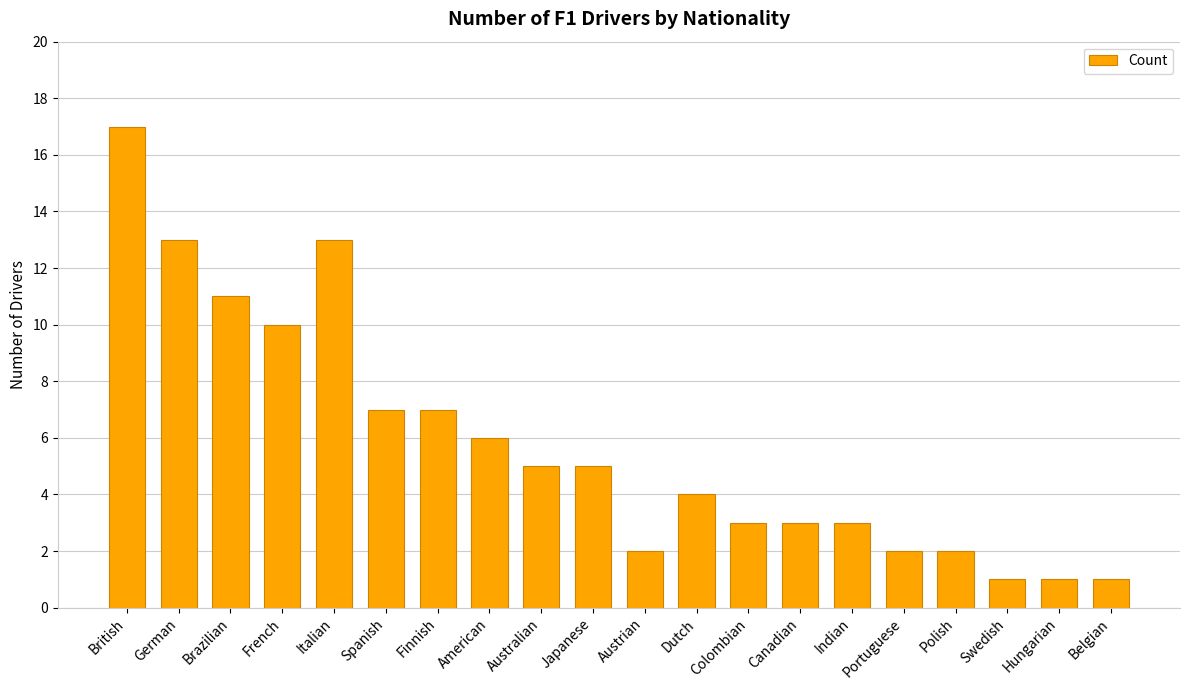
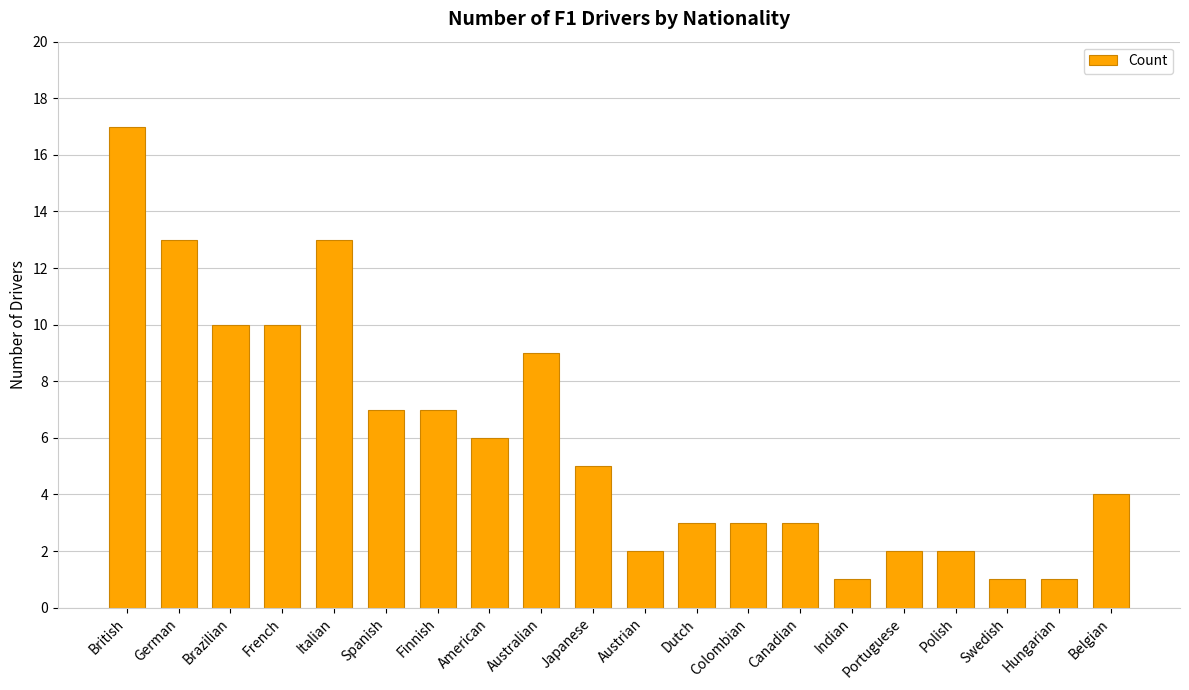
Brazilian: 11 -> 10
Australian: 5 -> 9
Dutch: 4 -> 3
Indian: 3 -> 1
Belgian: 1 -> 4
